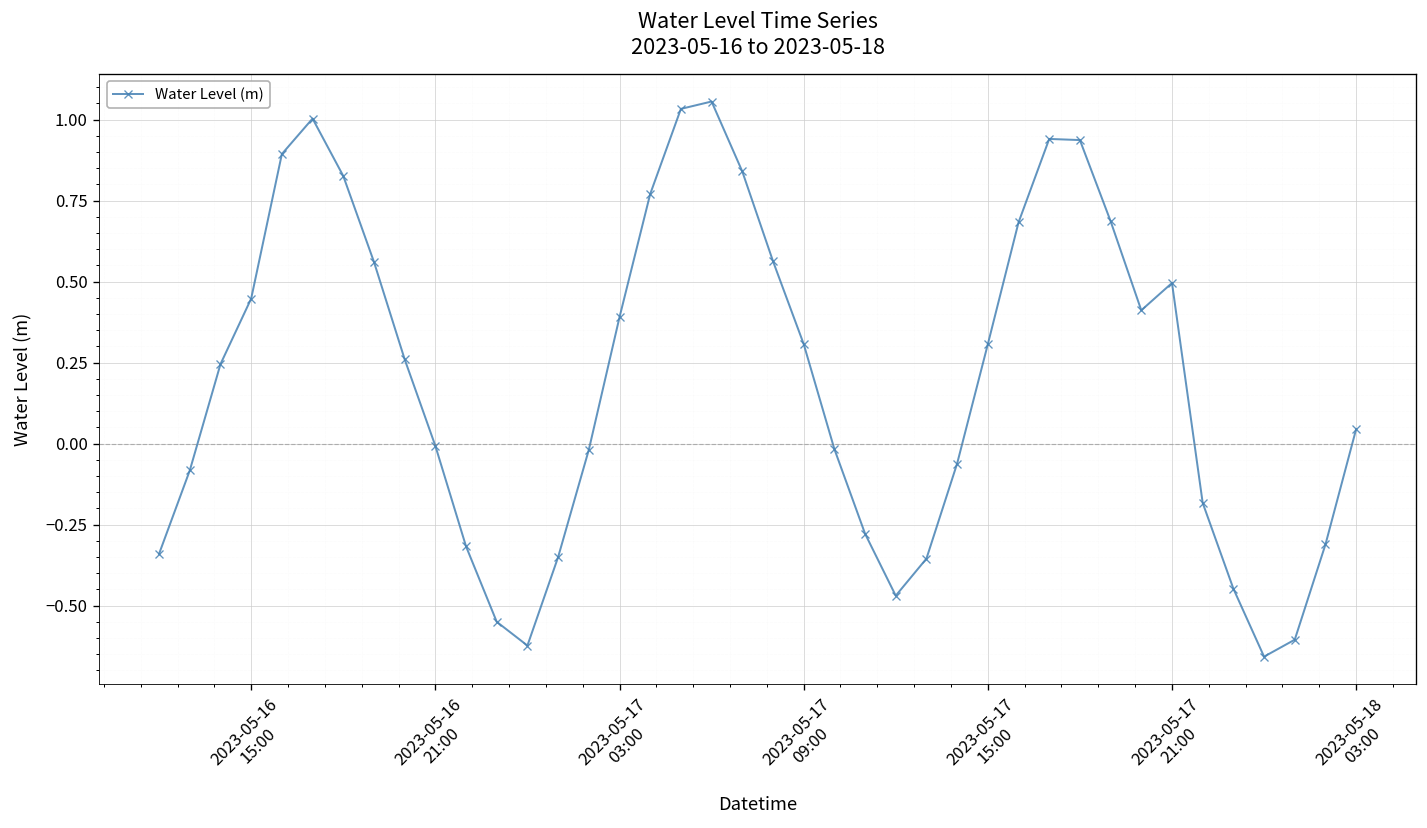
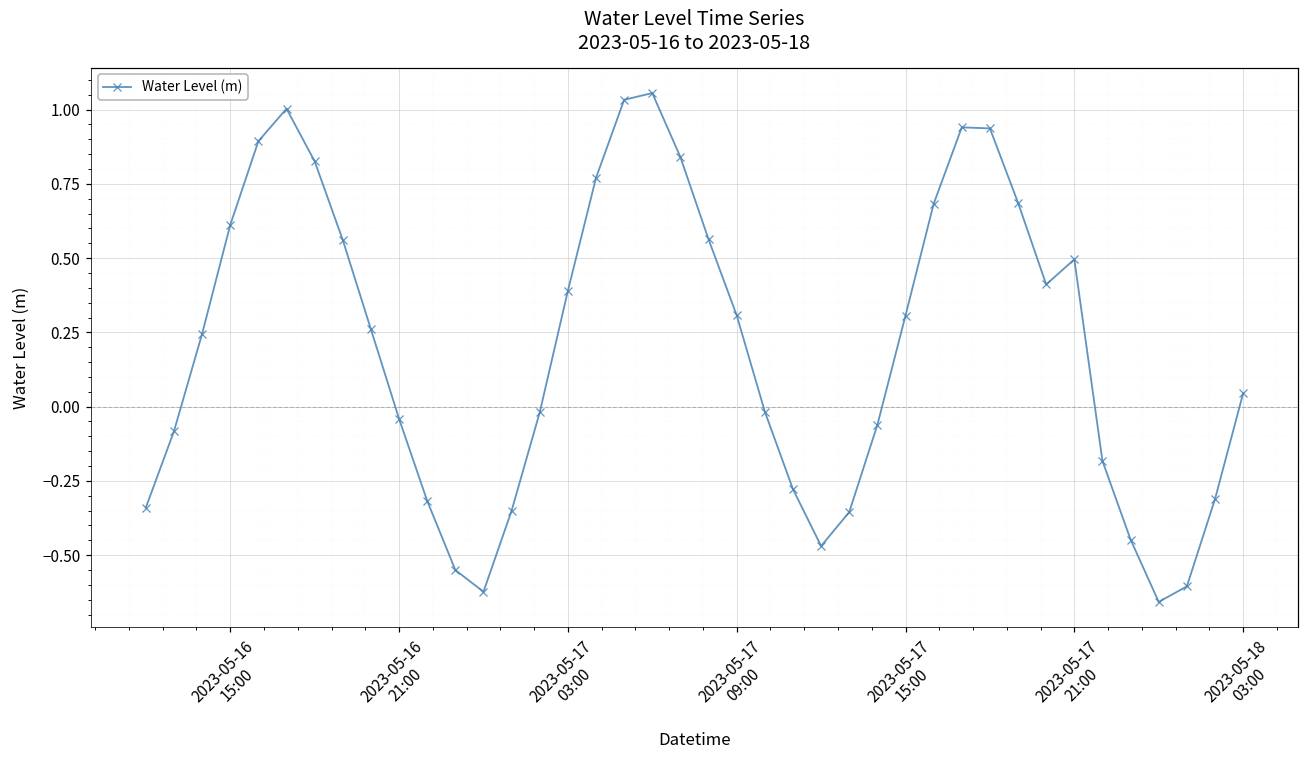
2023-05-16 15:00: 0.45 -> 0.61
2023-05-16 21:00: -0.01 -> -0.04
